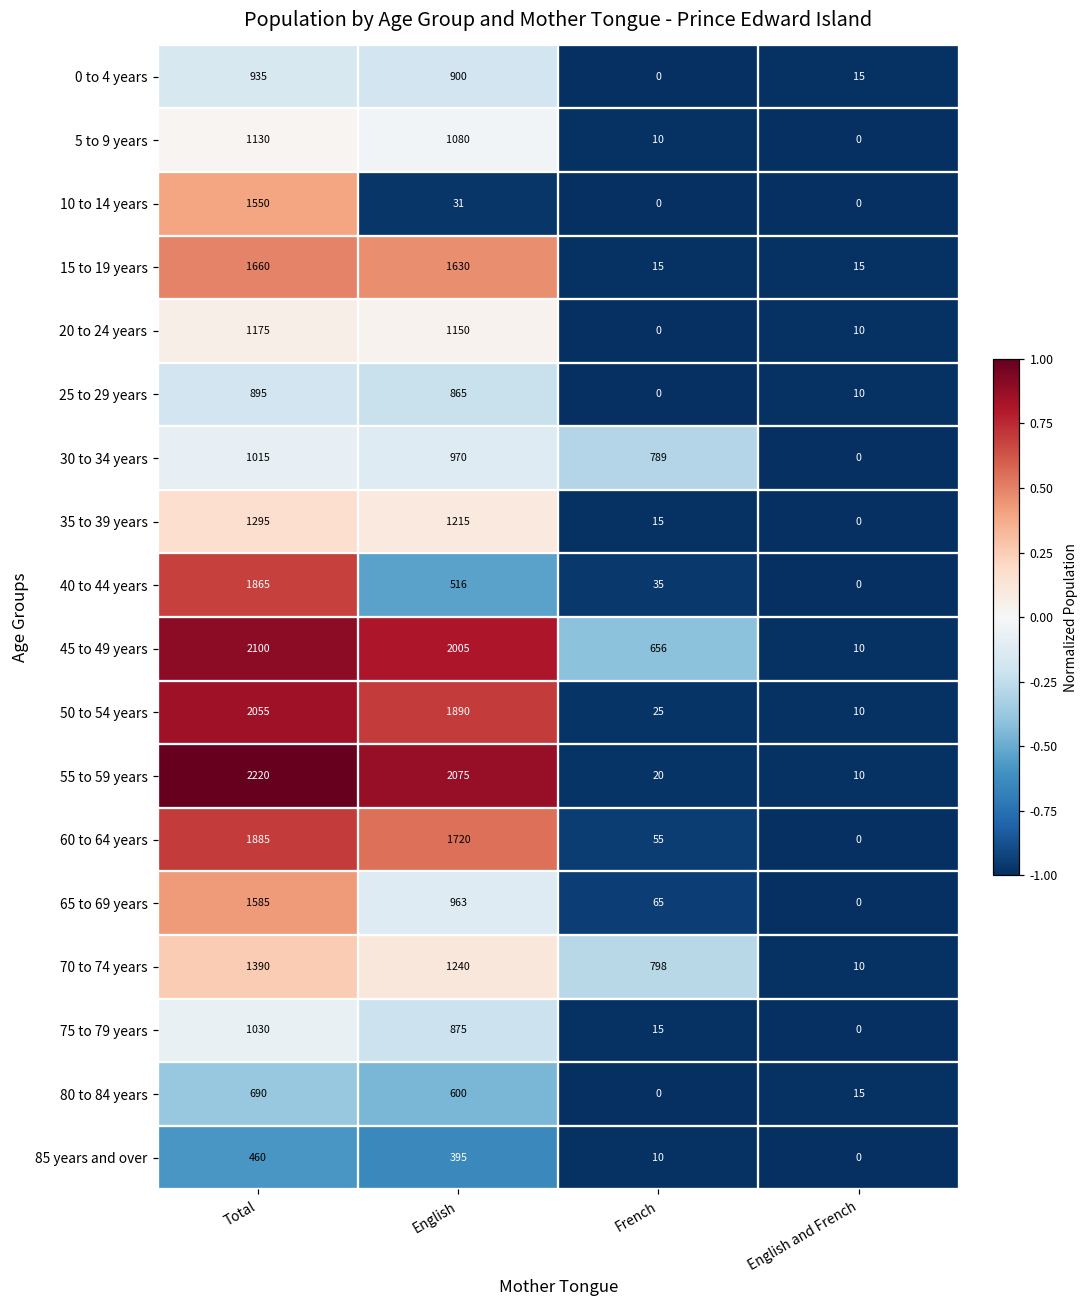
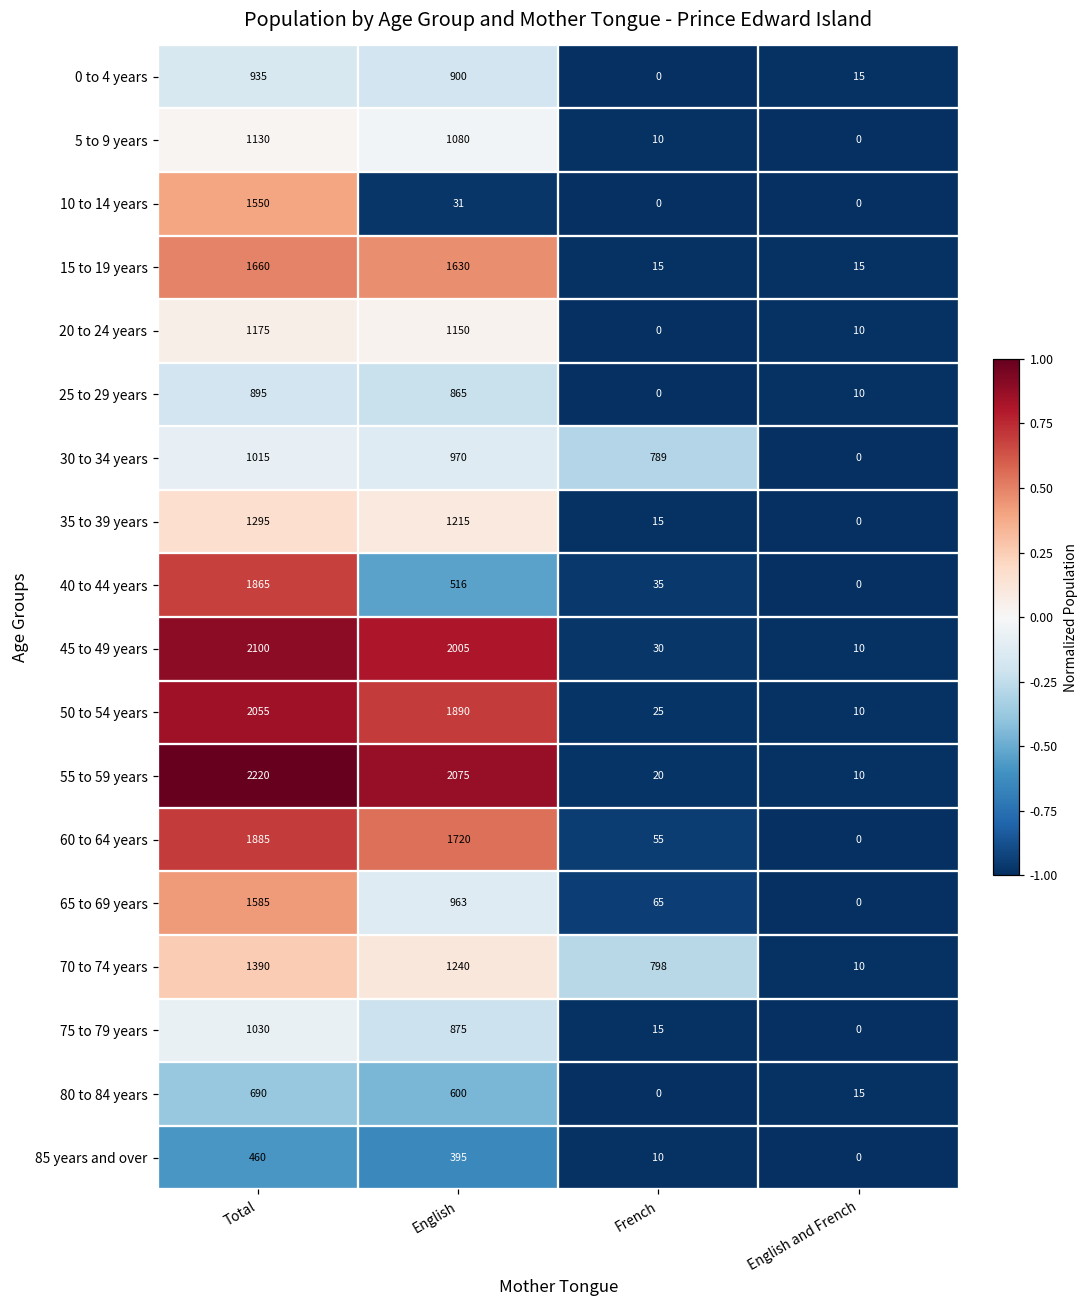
45 to 49 years, French: 656 -> 30
